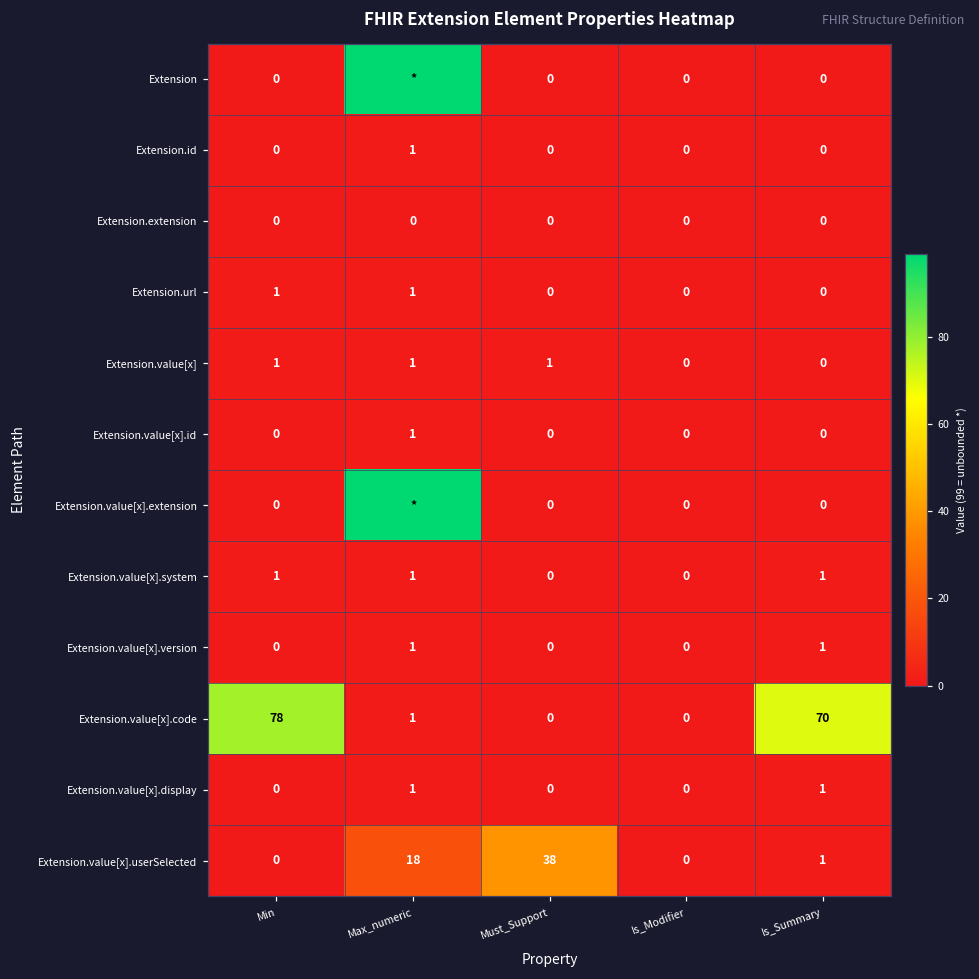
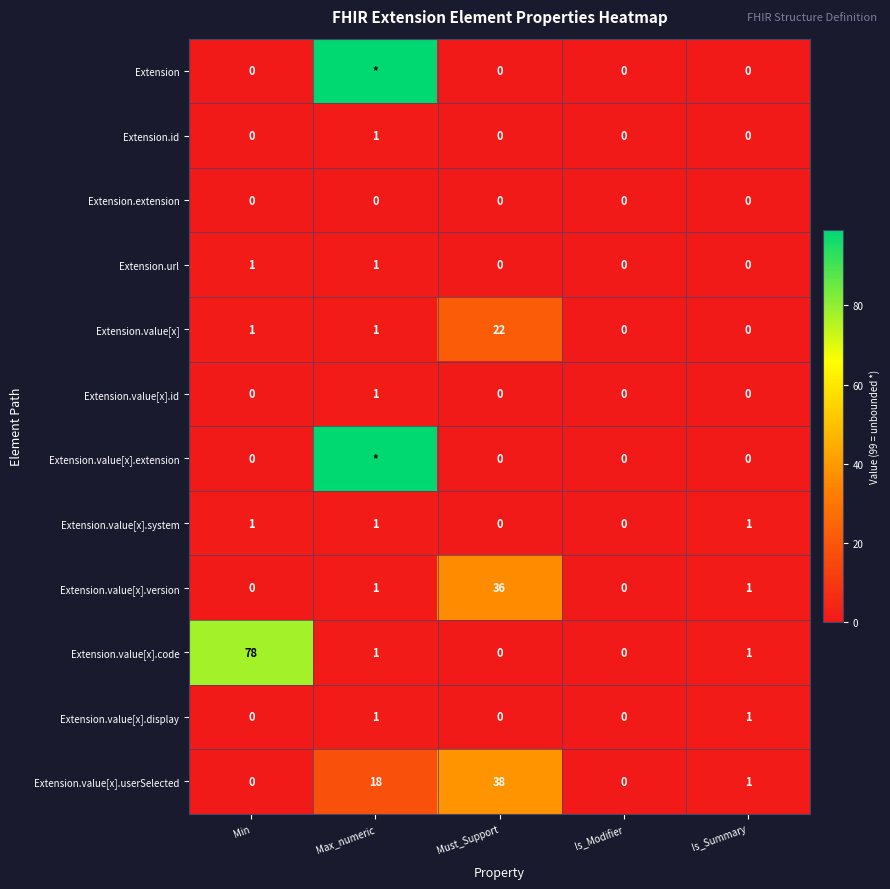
Extension.value[x], Must_Support: 1 -> 22
Extension.value[x].version, Must_Support: 0 -> 36
Extension.value[x].code, Is_Summary: 70 -> 1
